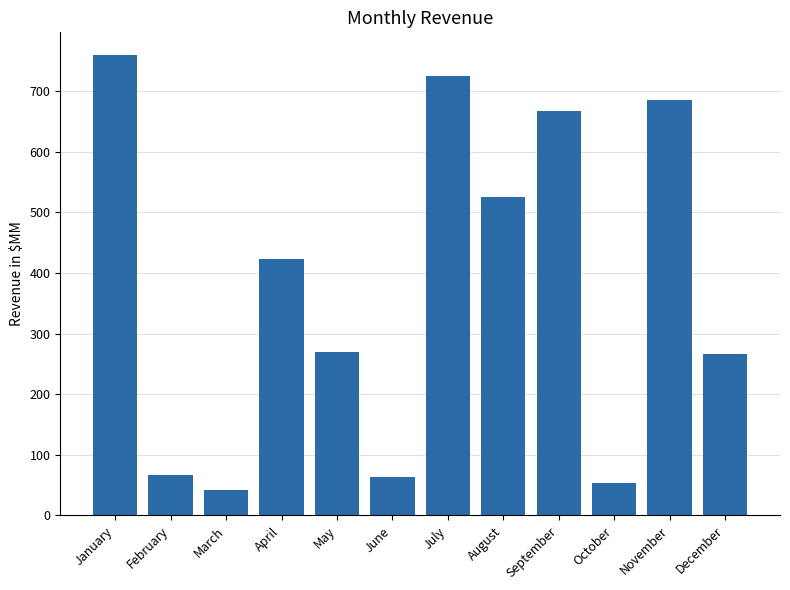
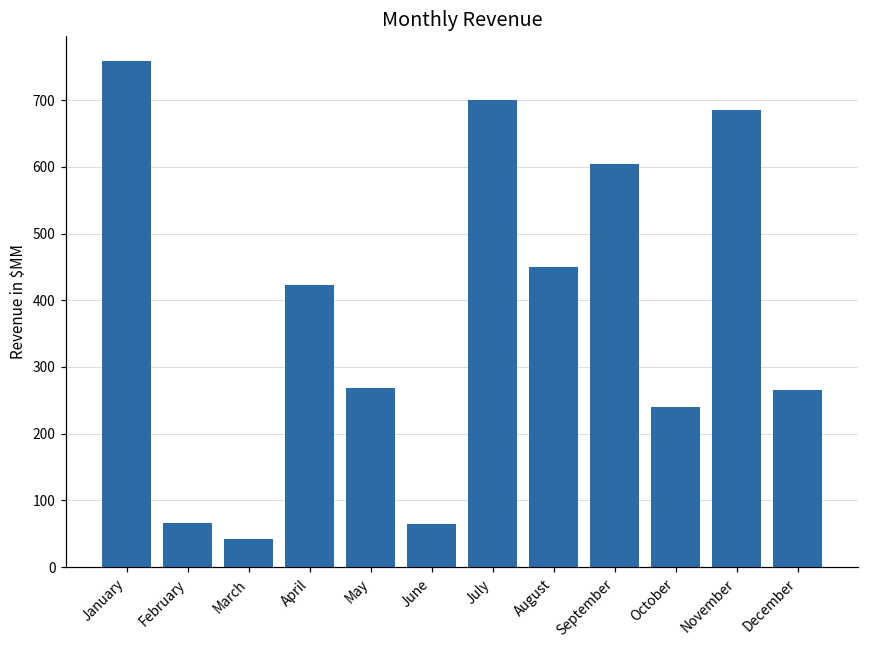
July: 730 -> 700
August: 530 -> 450
September: 670 -> 610
October: 50 -> 240
